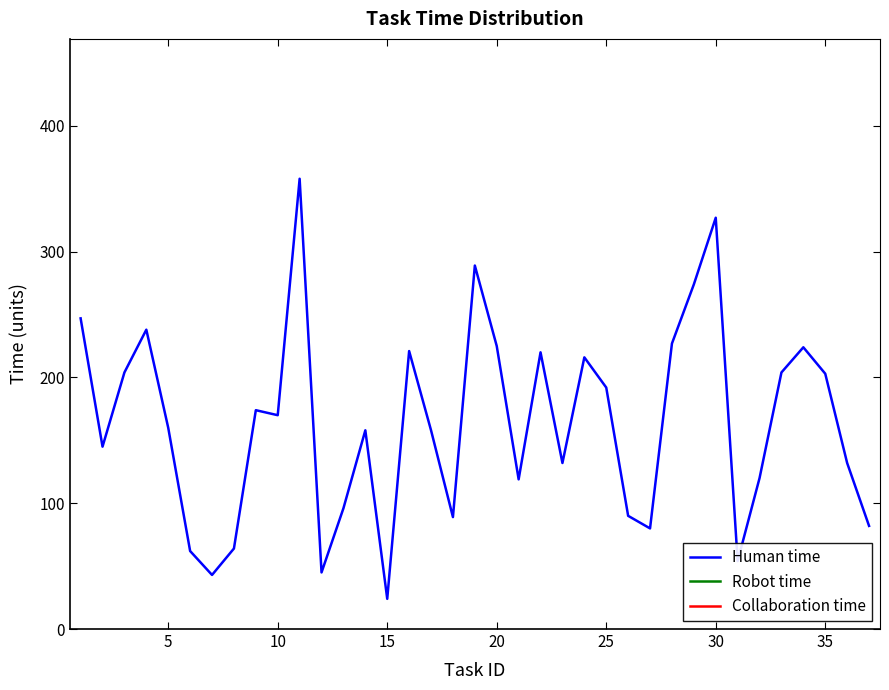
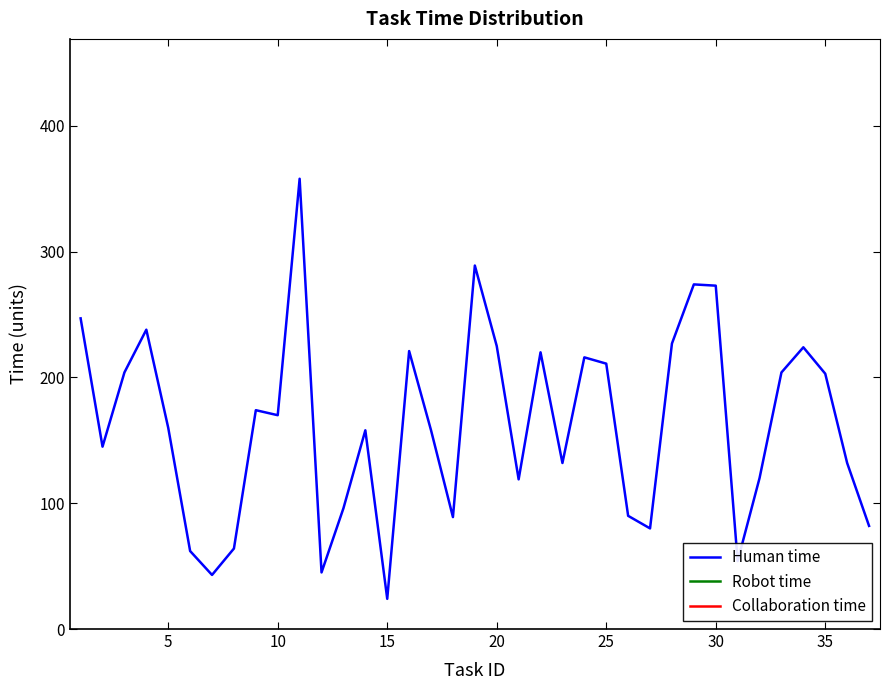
Human time, 25: 192 -> 211
Human time, 30: 327 -> 273
